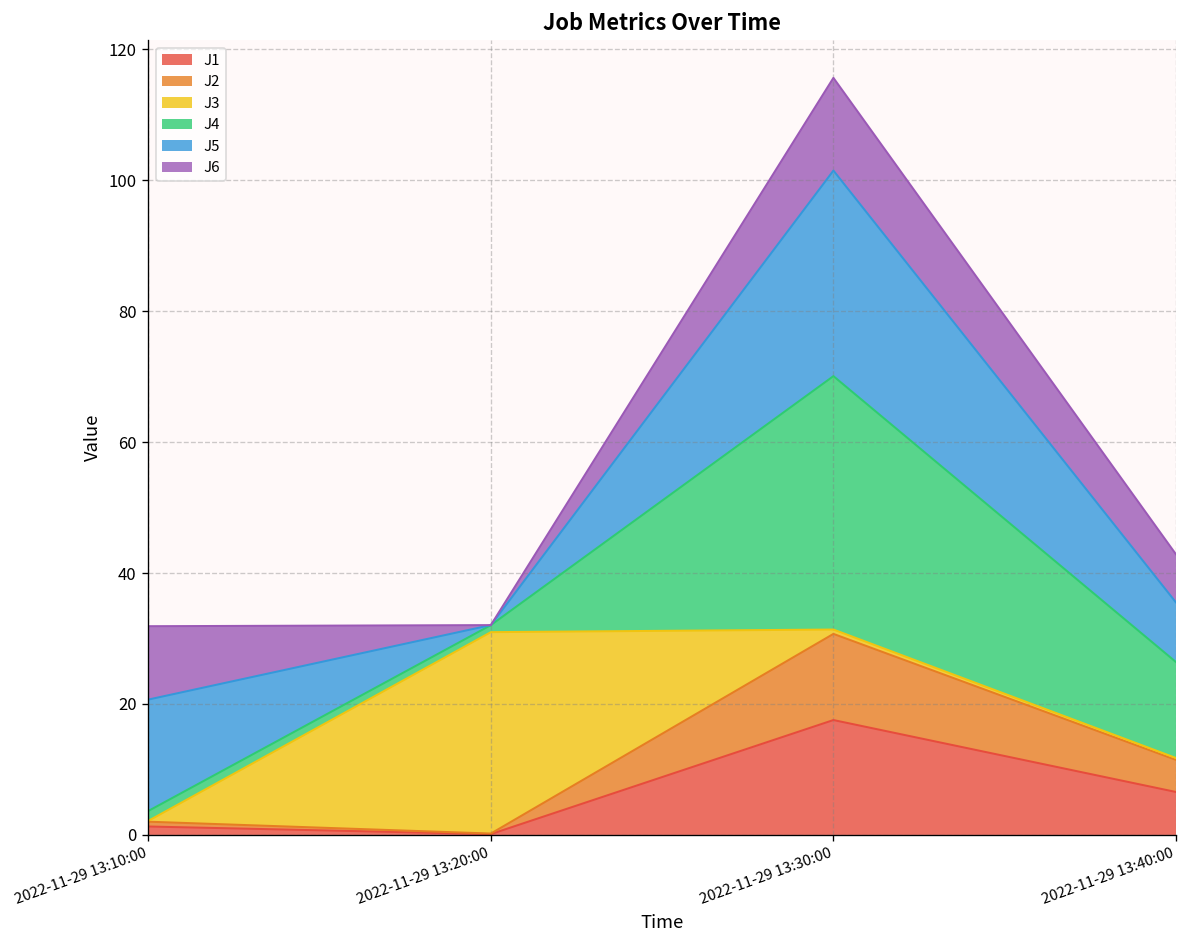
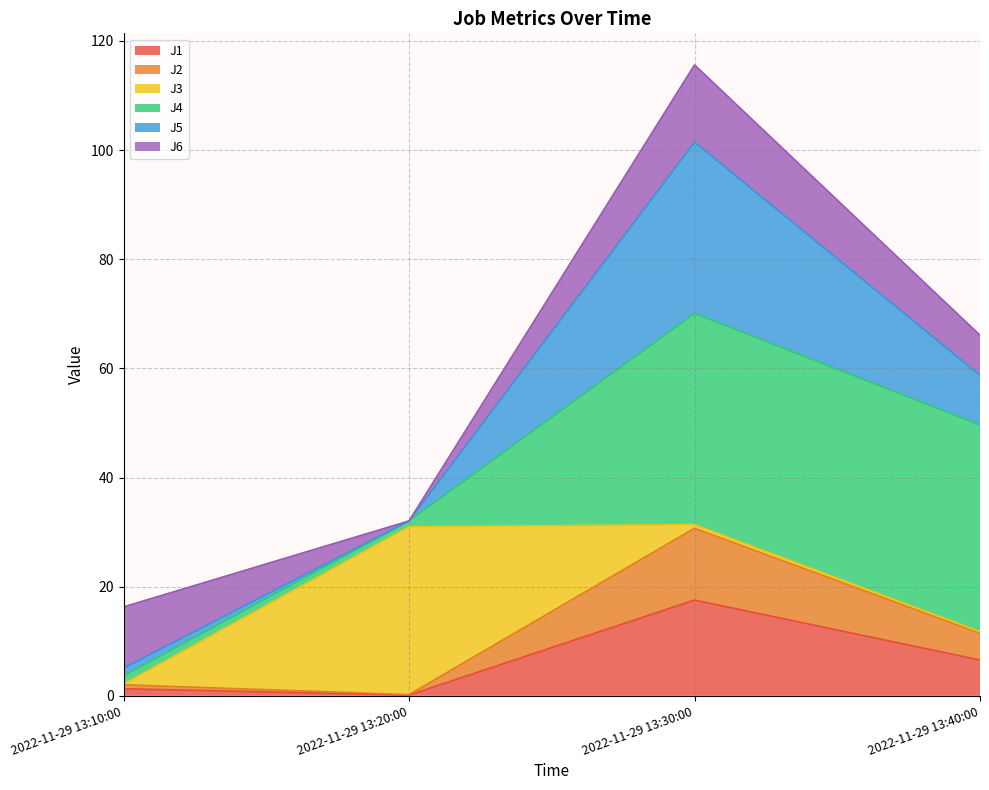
J5, 2022-11-29 13:10:00: 17 -> 1
J4, 2022-11-29 13:40:00: 15 -> 38
